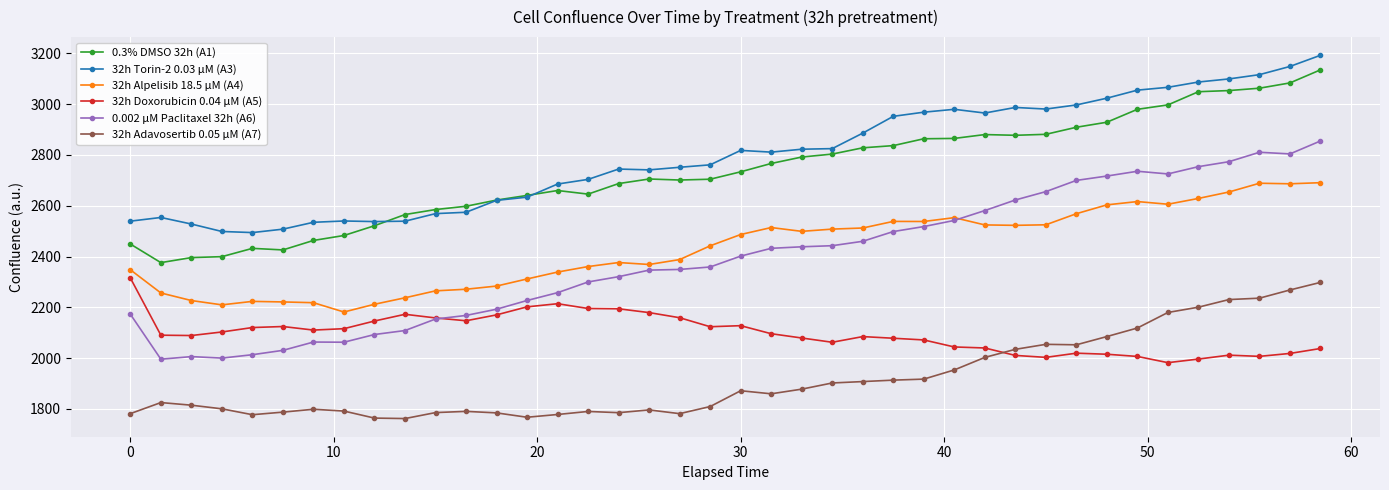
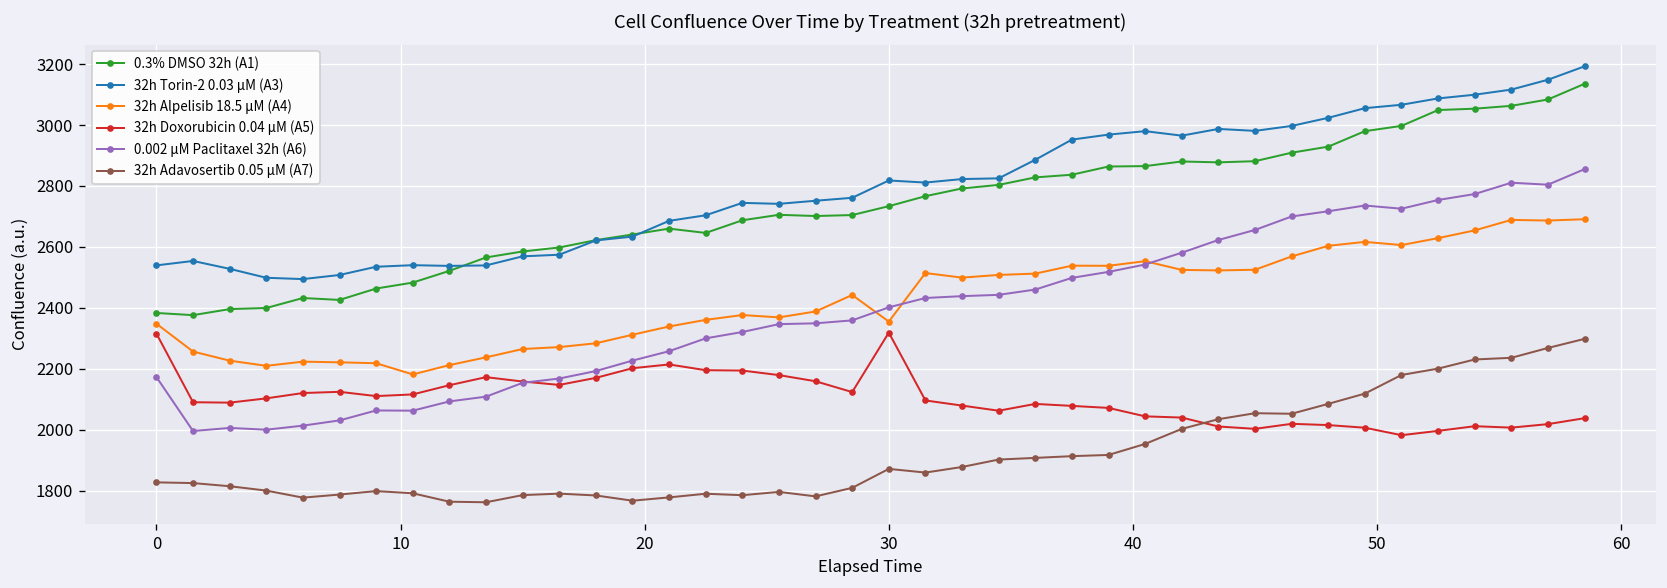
0.3% DMSO 32h (A1), 0: 2450 -> 2380
32h Adavosertib 0.05 µM (A7), 0: 1780 -> 1830
32h Alpelisib 18.5 µM (A4), 30: 2490 -> 2350
32h Doxorubicin 0.04 µM (A5), 30: 2130 -> 2320
